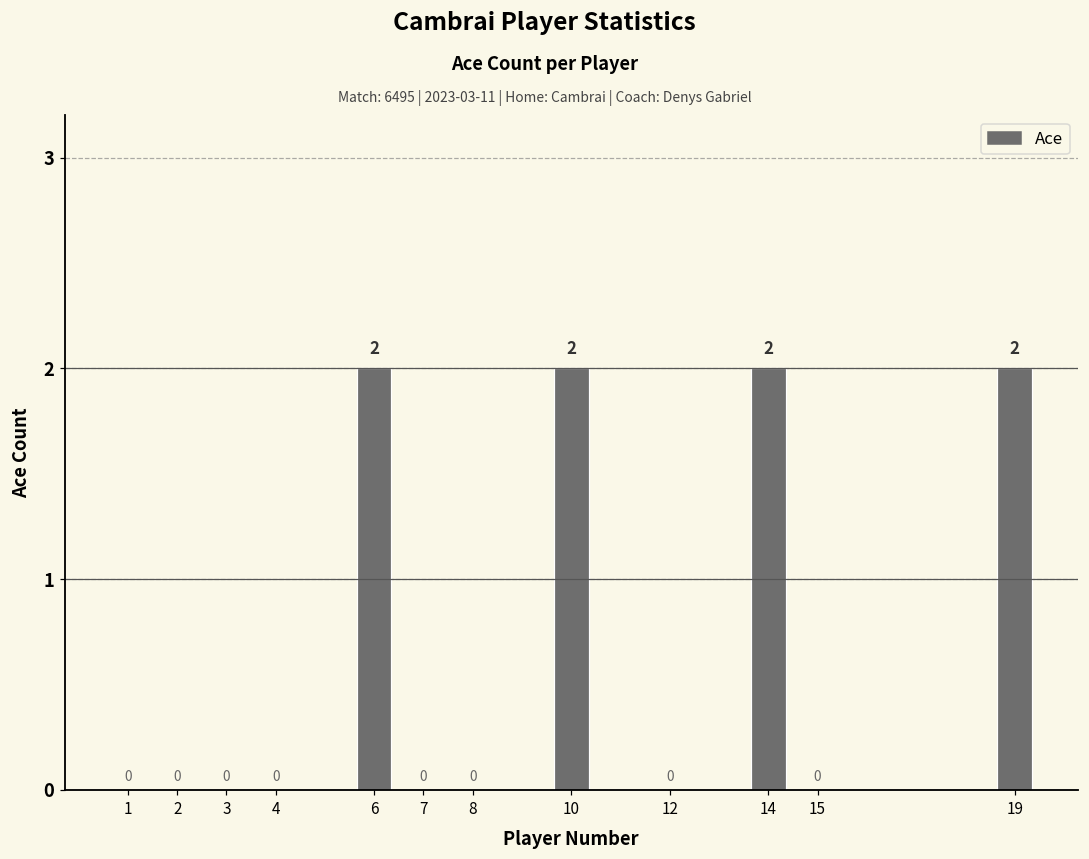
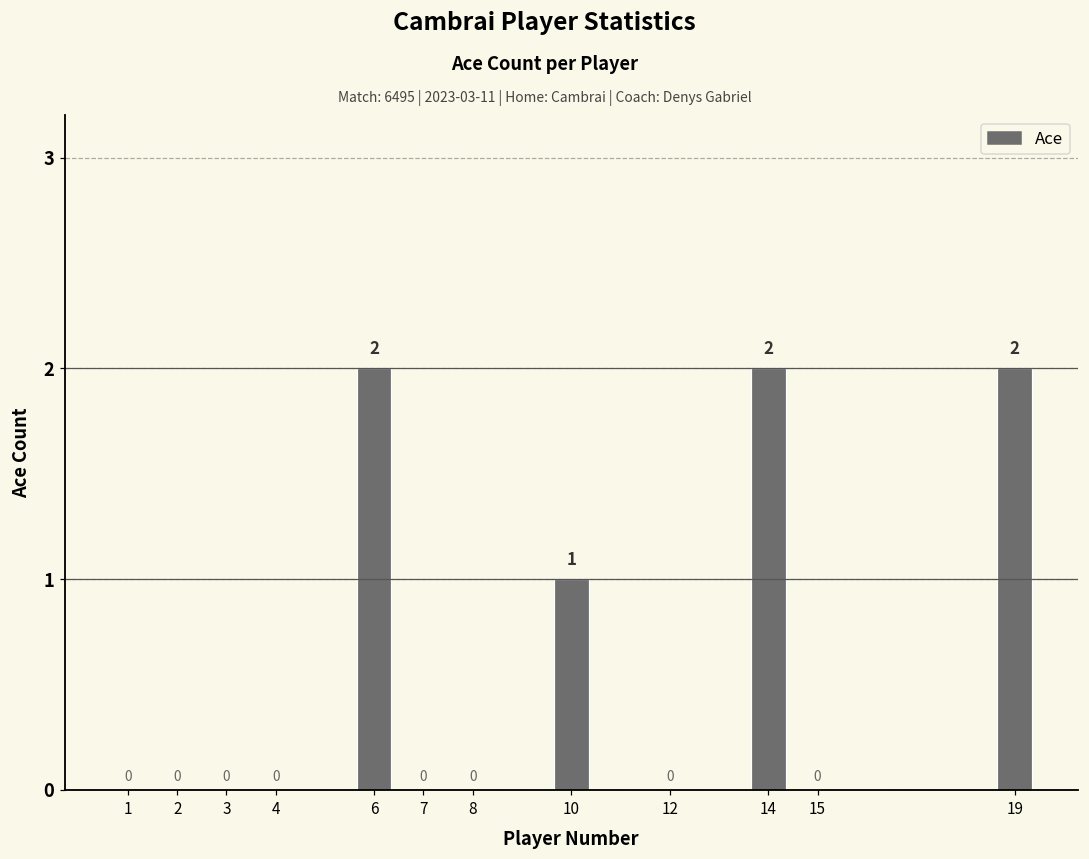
10: 2 -> 1
